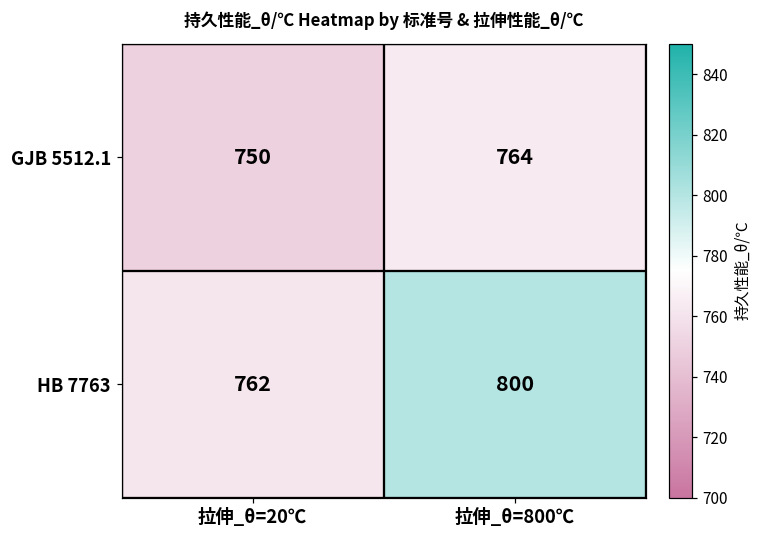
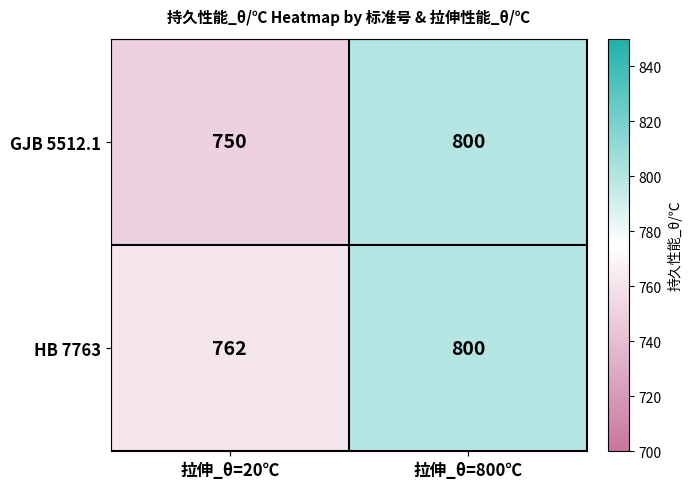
GJB 5512.1, 拉伸_θ=800℃: 764 -> 800
